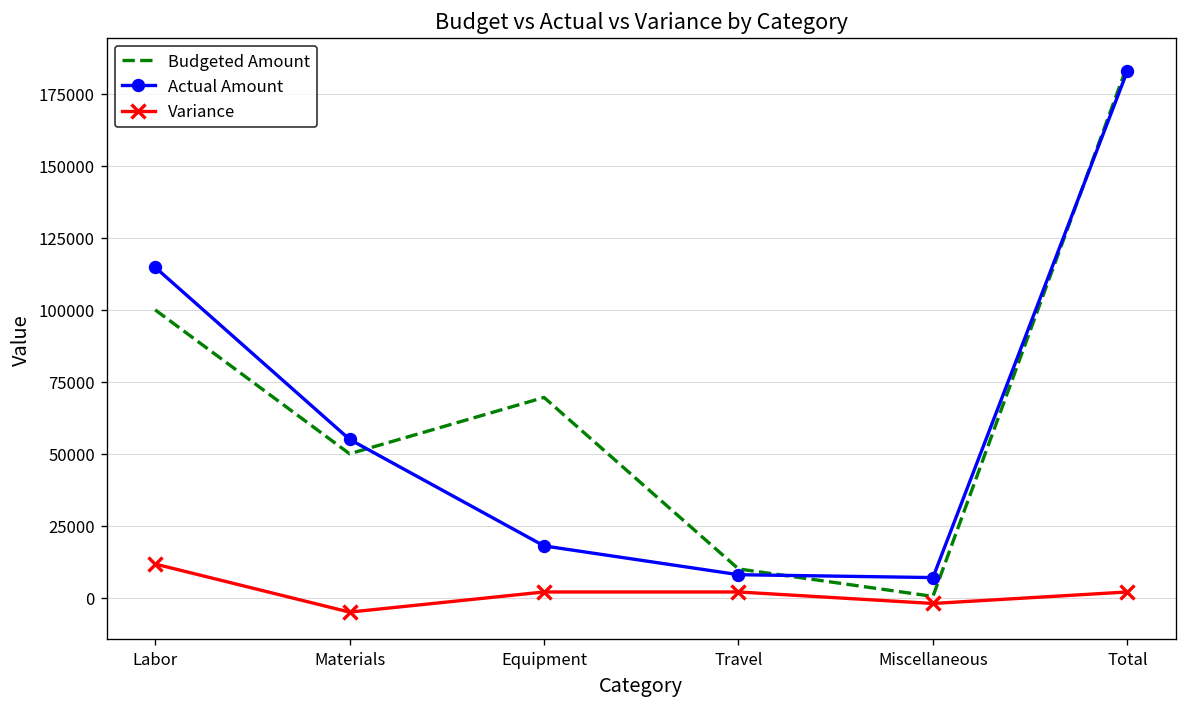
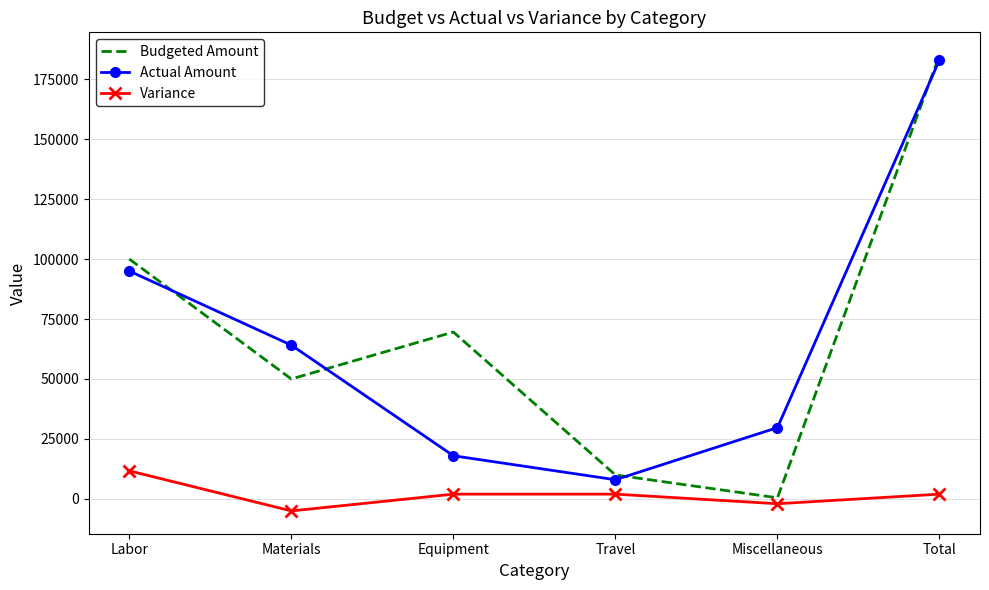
Actual Amount, Labor: 115000 -> 95000
Actual Amount, Materials: 55000 -> 64000
Actual Amount, Miscellaneous: 7000 -> 30000
